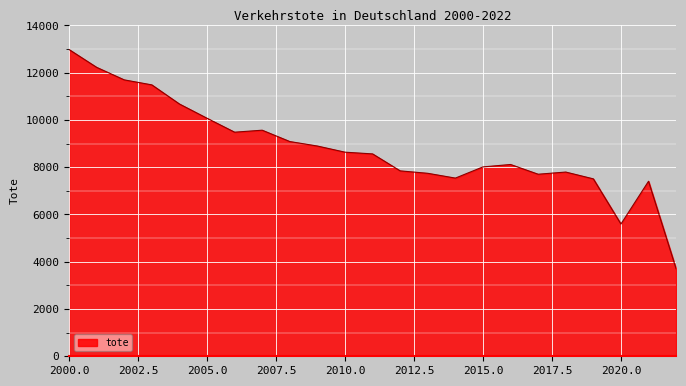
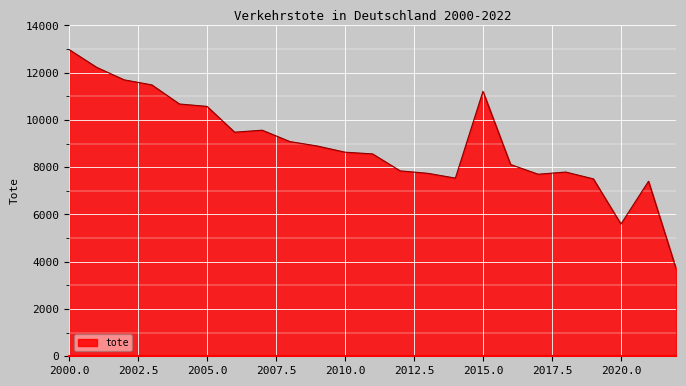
2005.0: 10100 -> 10600
2015.0: 8000 -> 11200
